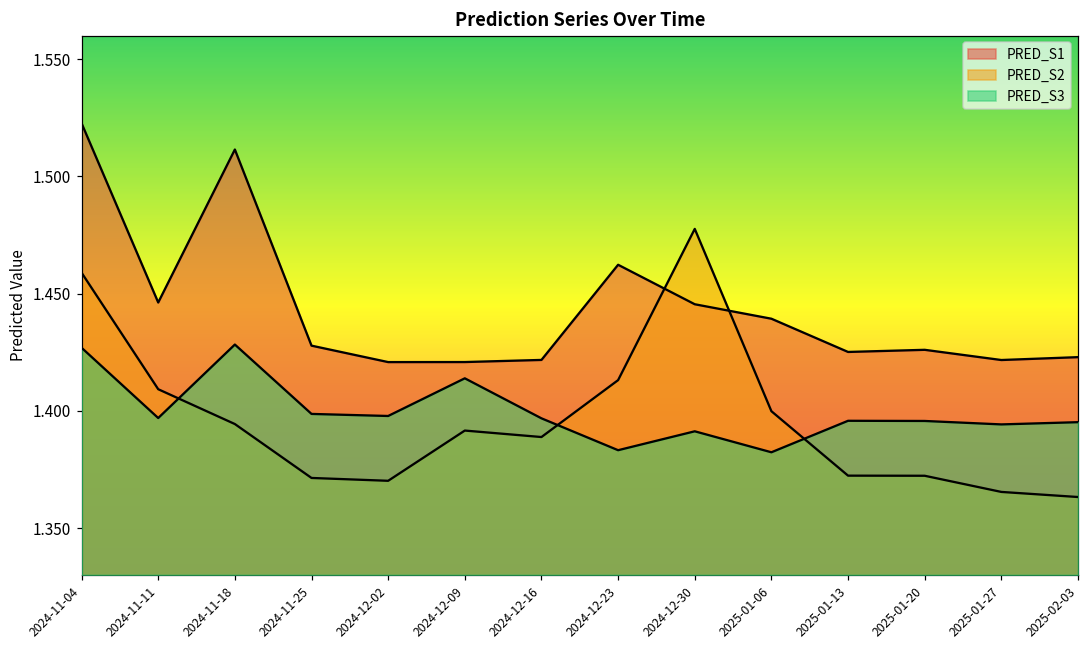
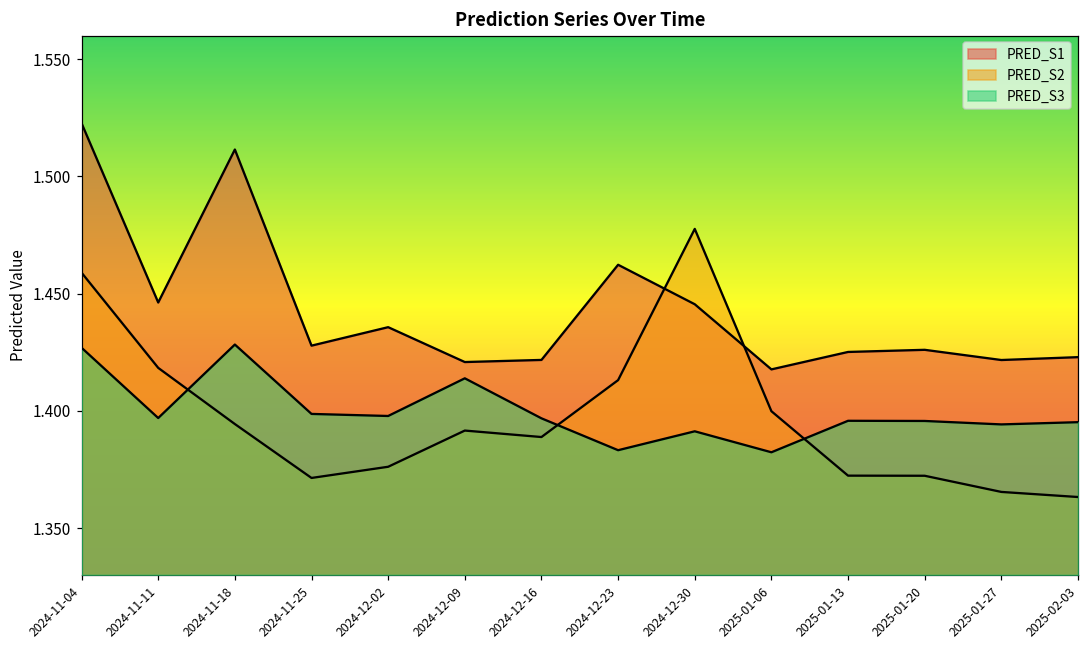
PRED_S2, 2024-11-11: 1.409 -> 1.418
PRED_S1, 2024-12-02: 1.421 -> 1.436
PRED_S2, 2024-12-02: 1.370 -> 1.376
PRED_S1, 2025-01-06: 1.439 -> 1.418
